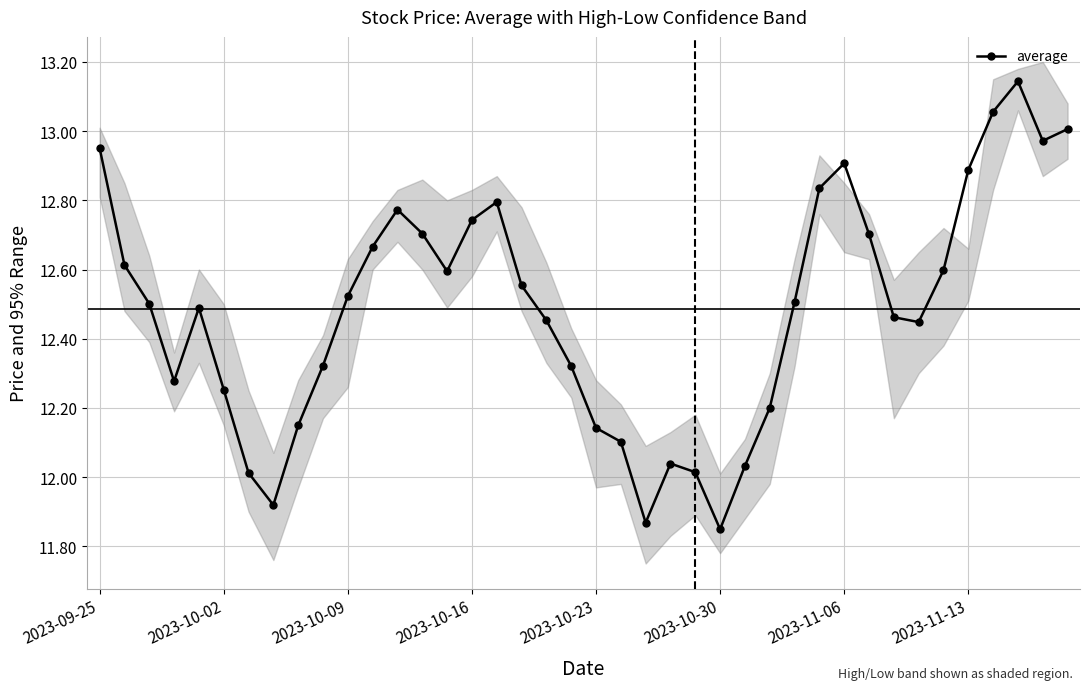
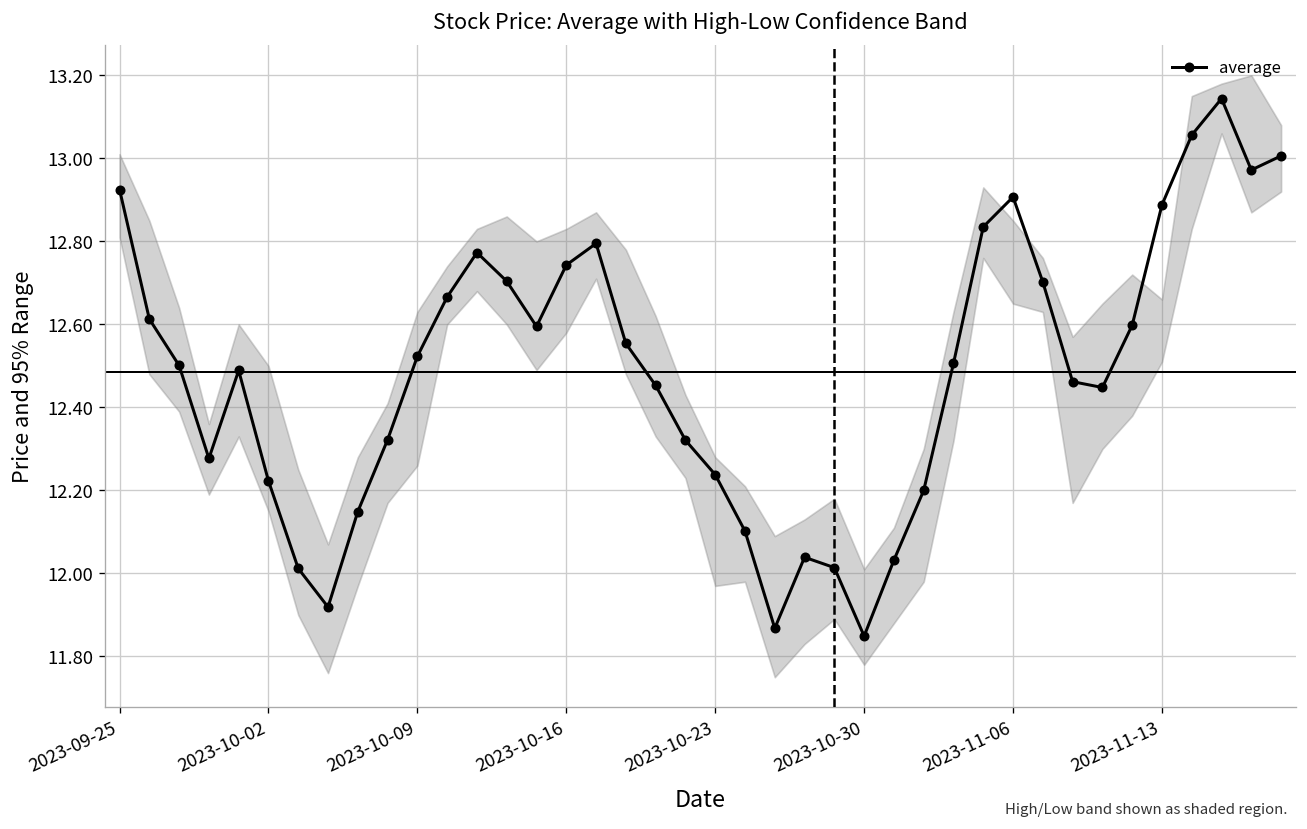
average, 2023-09-25: 12.95 -> 12.93
average, 2023-10-02: 12.25 -> 12.22
average, 2023-10-23: 12.14 -> 12.24
